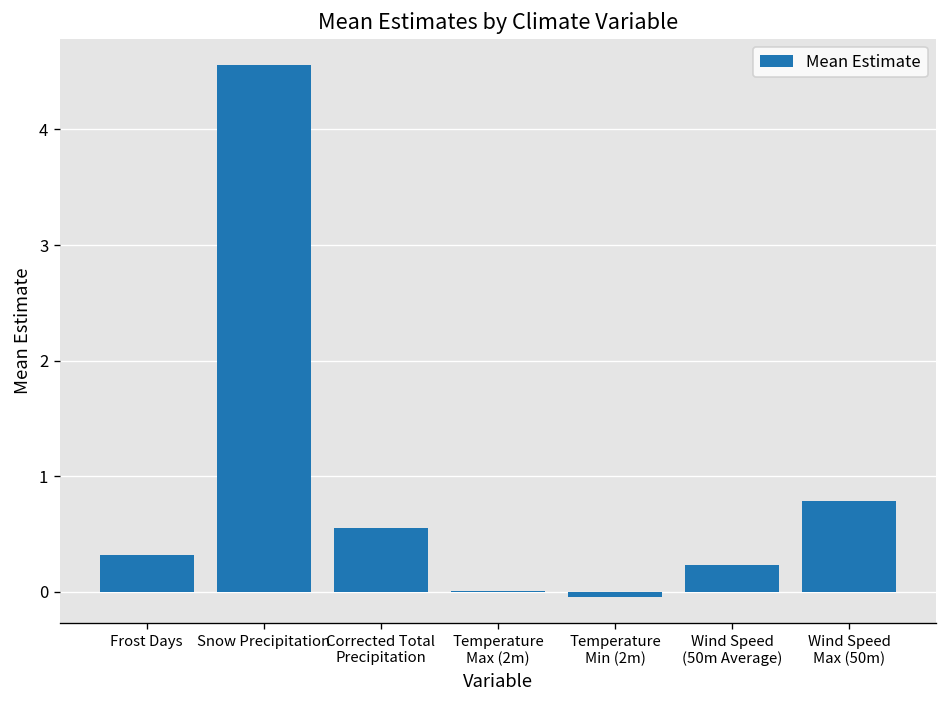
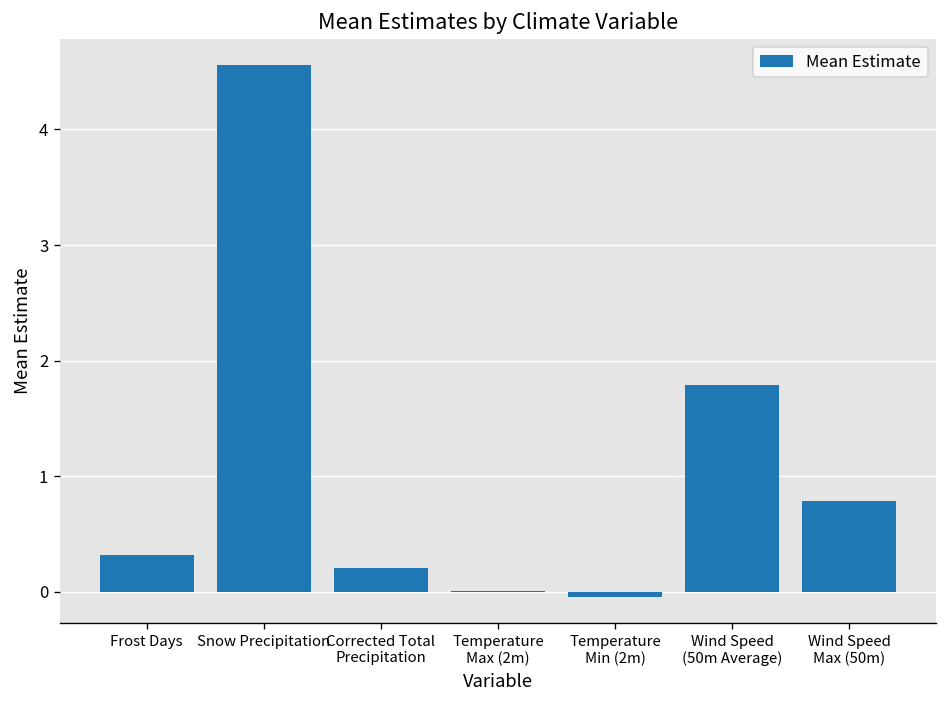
Corrected Total Precipitation: 0.6 -> 0.2
Wind Speed (50m Average): 0.2 -> 1.8
